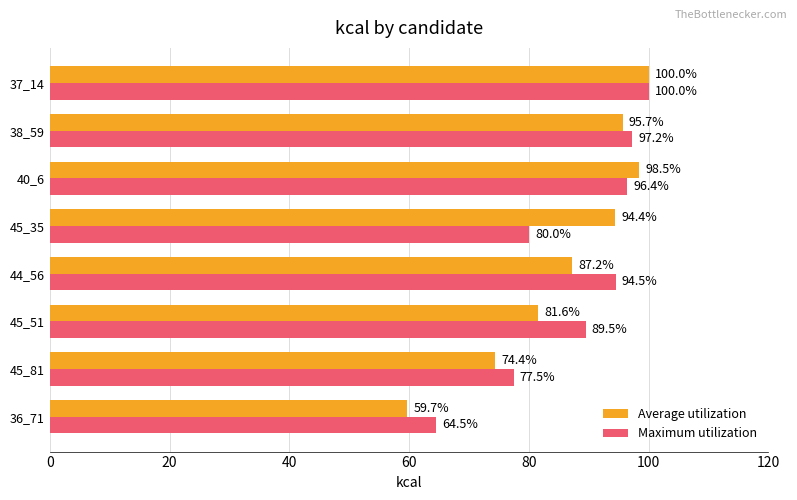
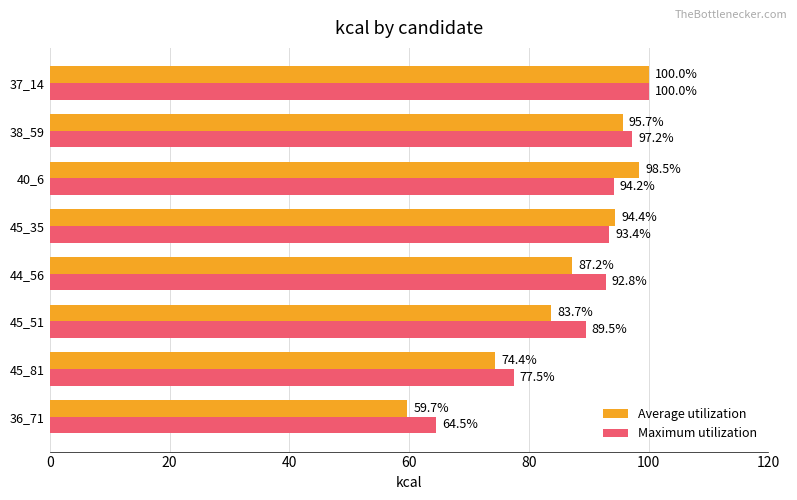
Maximum utilization, 40_6: 96.4% -> 94.2%
Maximum utilization, 45_35: 80.0% -> 93.4%
Maximum utilization, 44_56: 94.5% -> 92.8%
Average utilization, 45_51: 81.6% -> 83.7%
